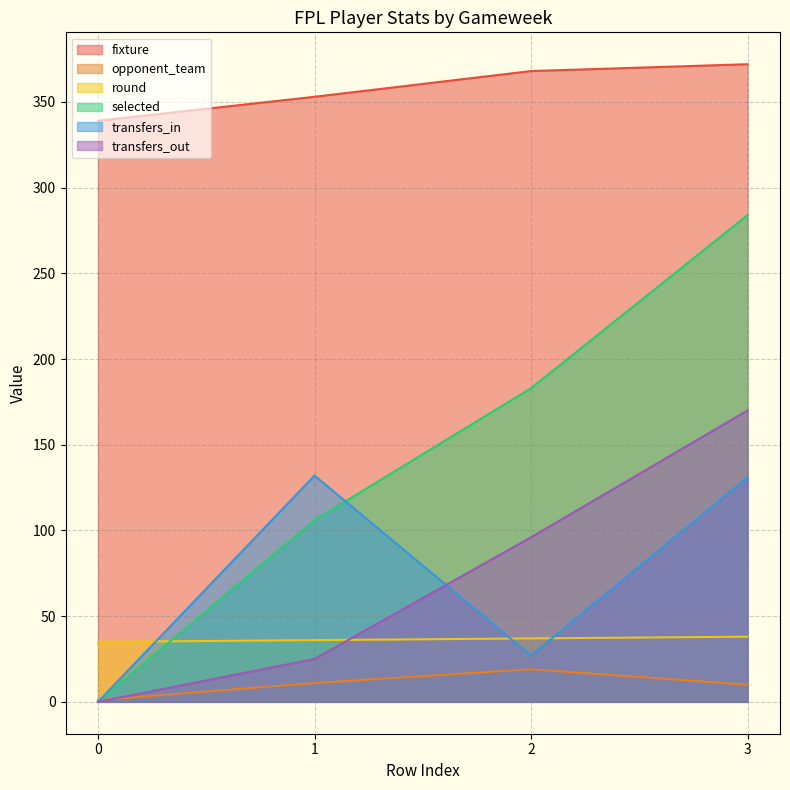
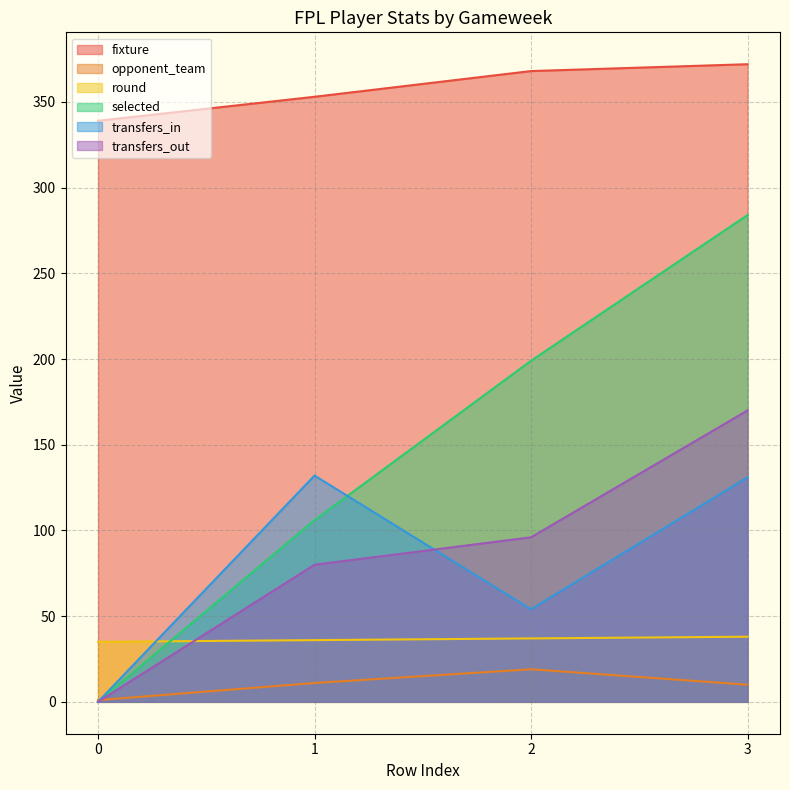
transfers_out, 1: 25 -> 80
selected, 2: 183 -> 199
transfers_in, 2: 27 -> 54
